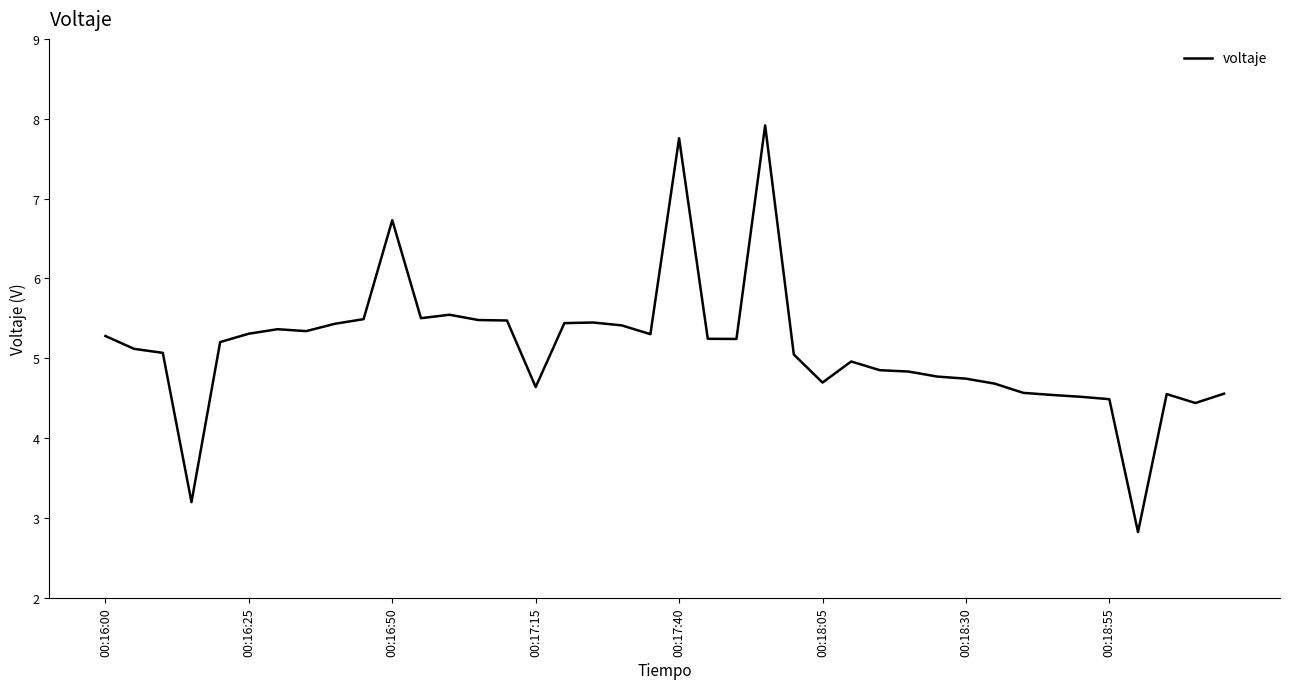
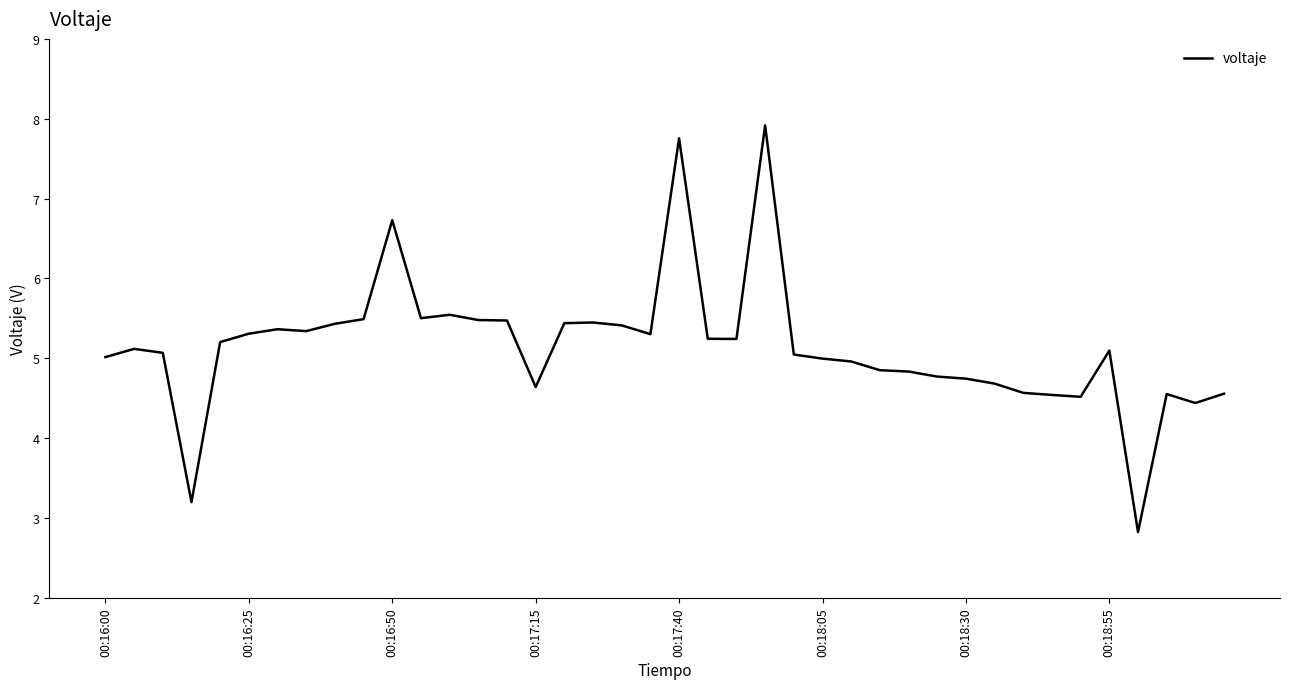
00:16:00: 5.3 -> 5.0
00:18:05: 4.7 -> 5.0
00:18:55: 4.5 -> 5.1
